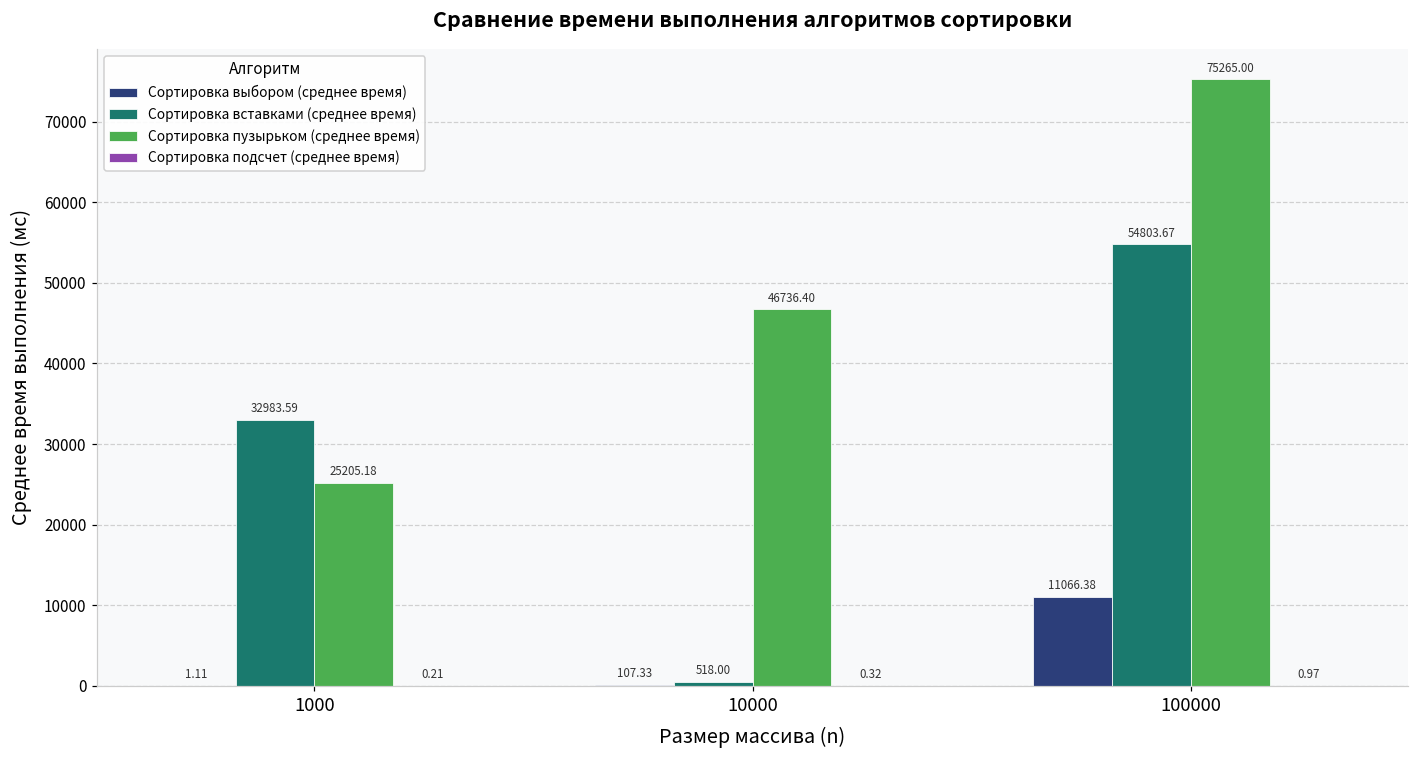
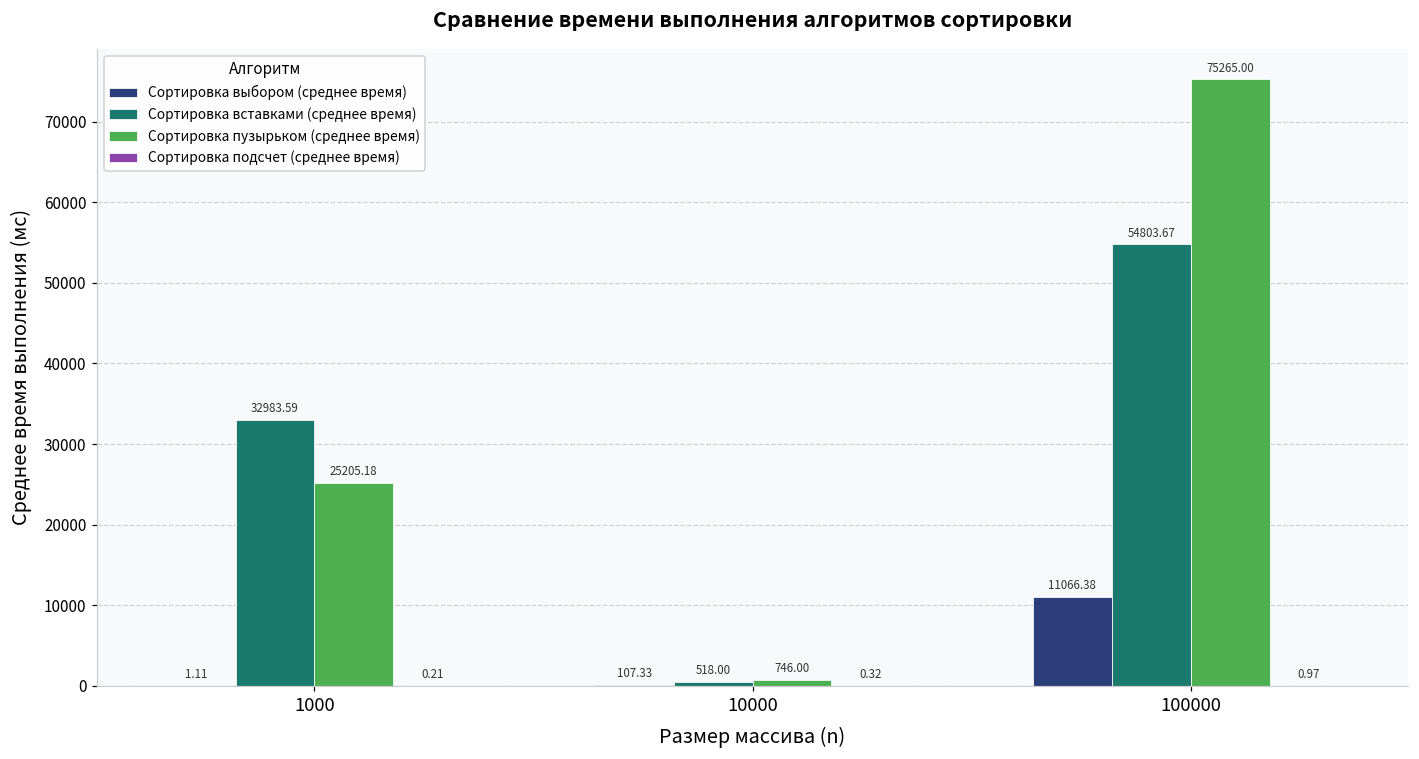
Сортировка пузырьком (среднее время), 10000: 46736.40 -> 746.00
